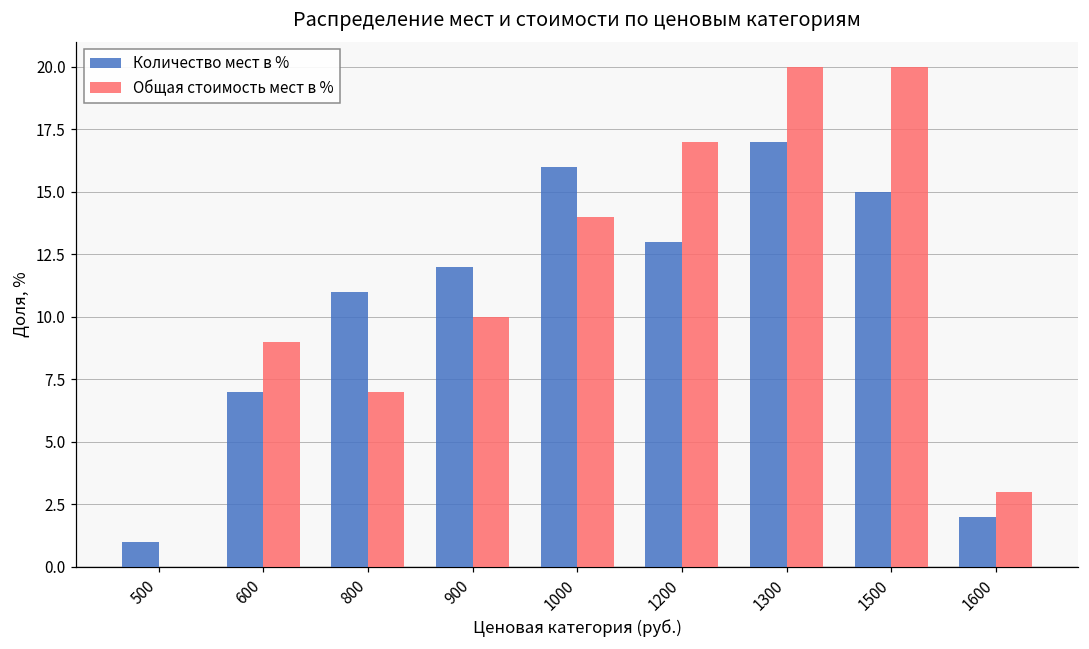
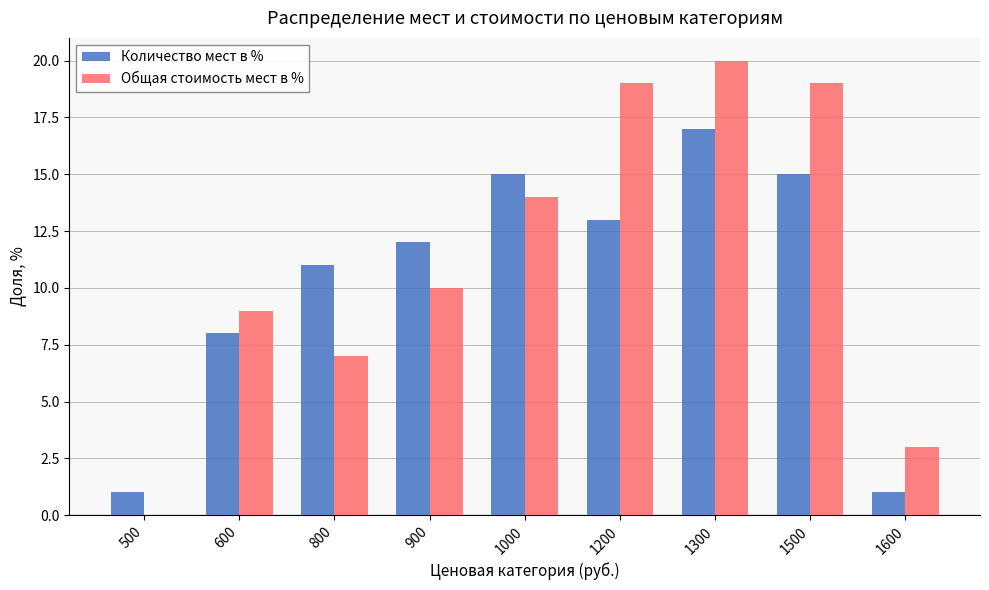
Количество мест в %, 600: 7 -> 8
Количество мест в %, 1000: 16 -> 15
Общая стоимость мест в %, 1200: 17 -> 19
Общая стоимость мест в %, 1500: 20 -> 19
Количество мест в %, 1600: 2 -> 1
